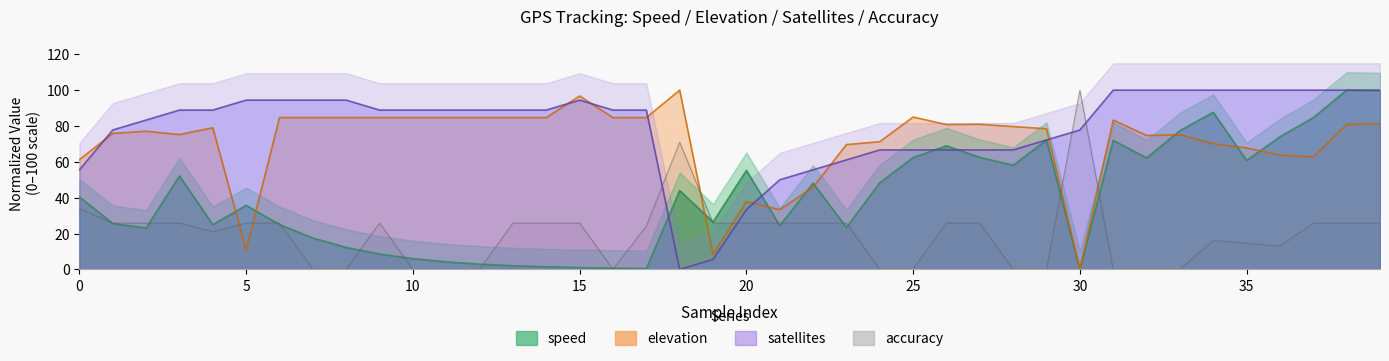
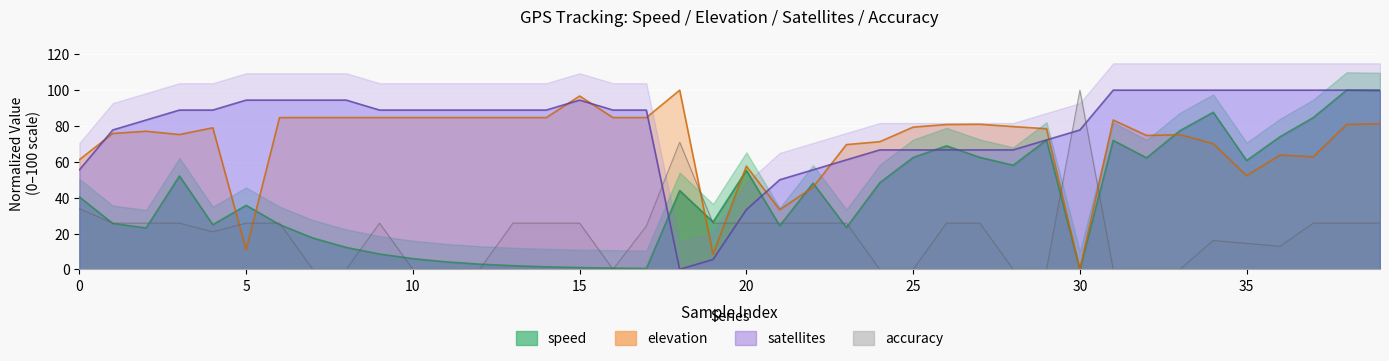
elevation, 20: 38 -> 58
elevation, 25: 85 -> 79
elevation, 35: 68 -> 52
